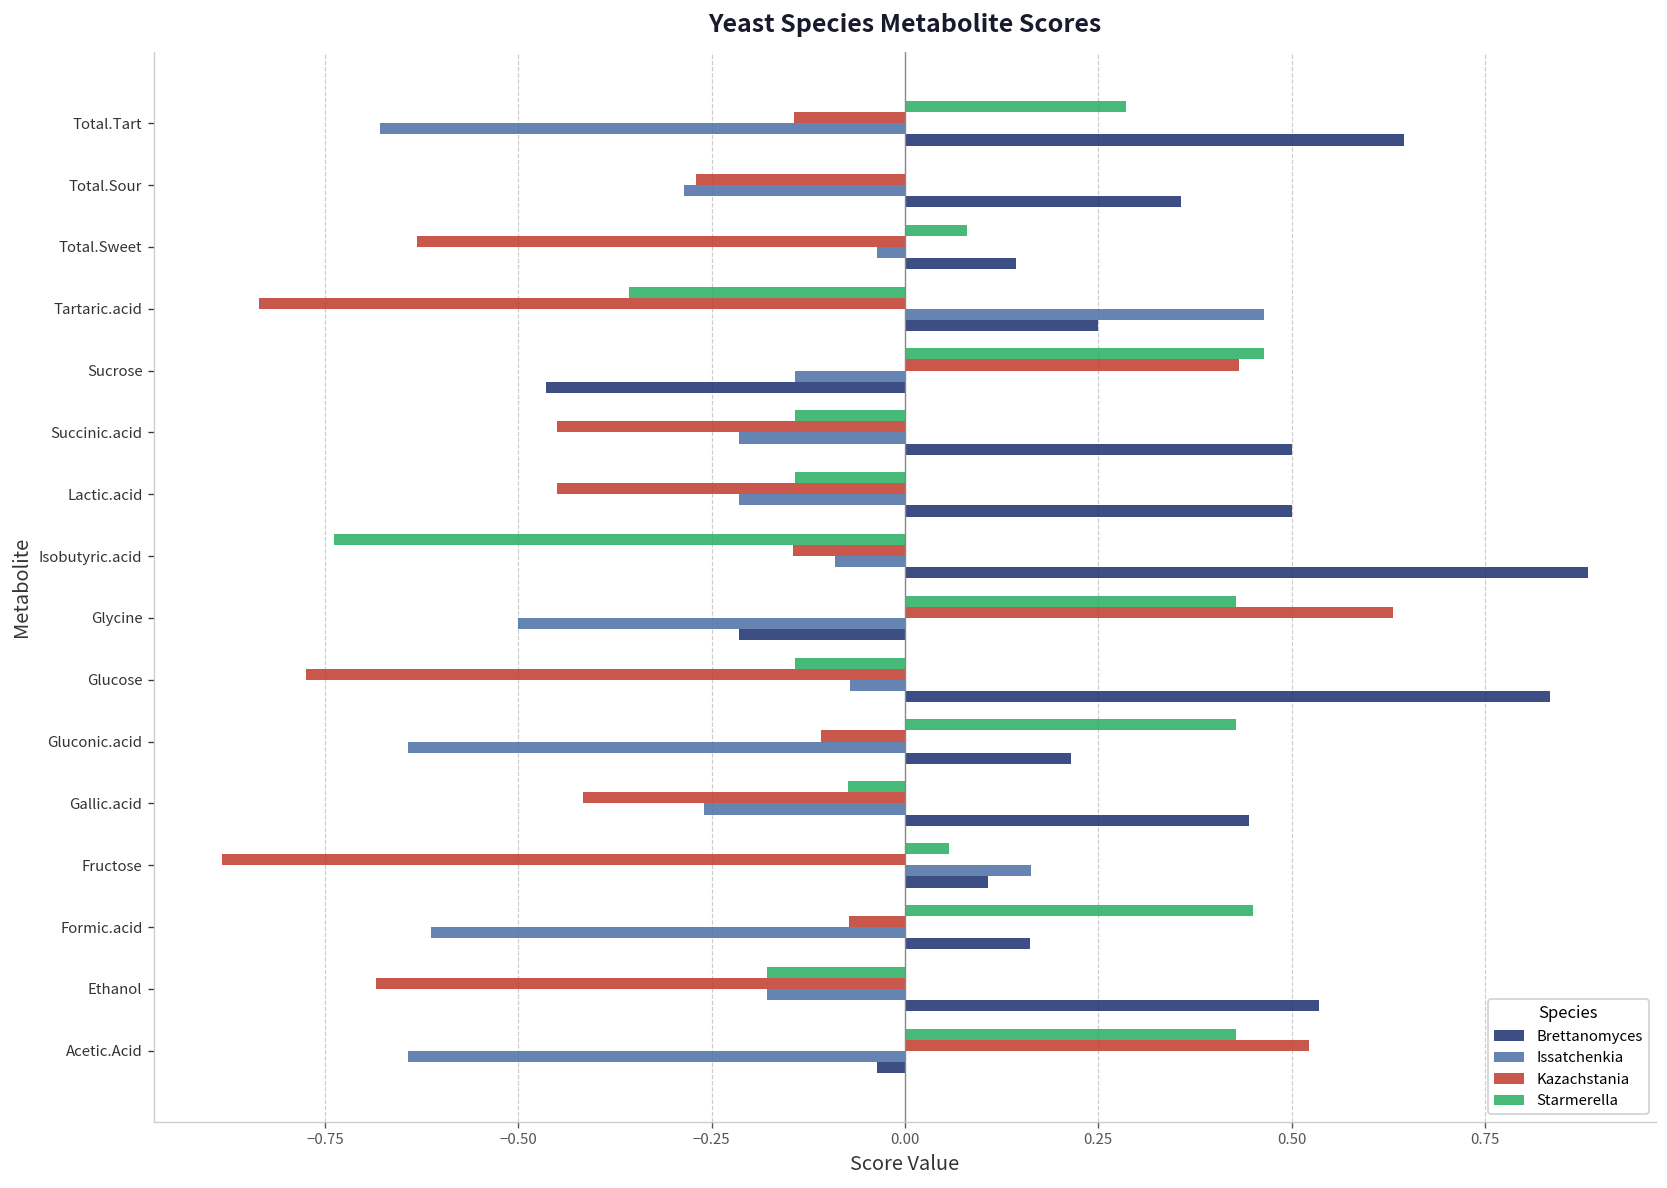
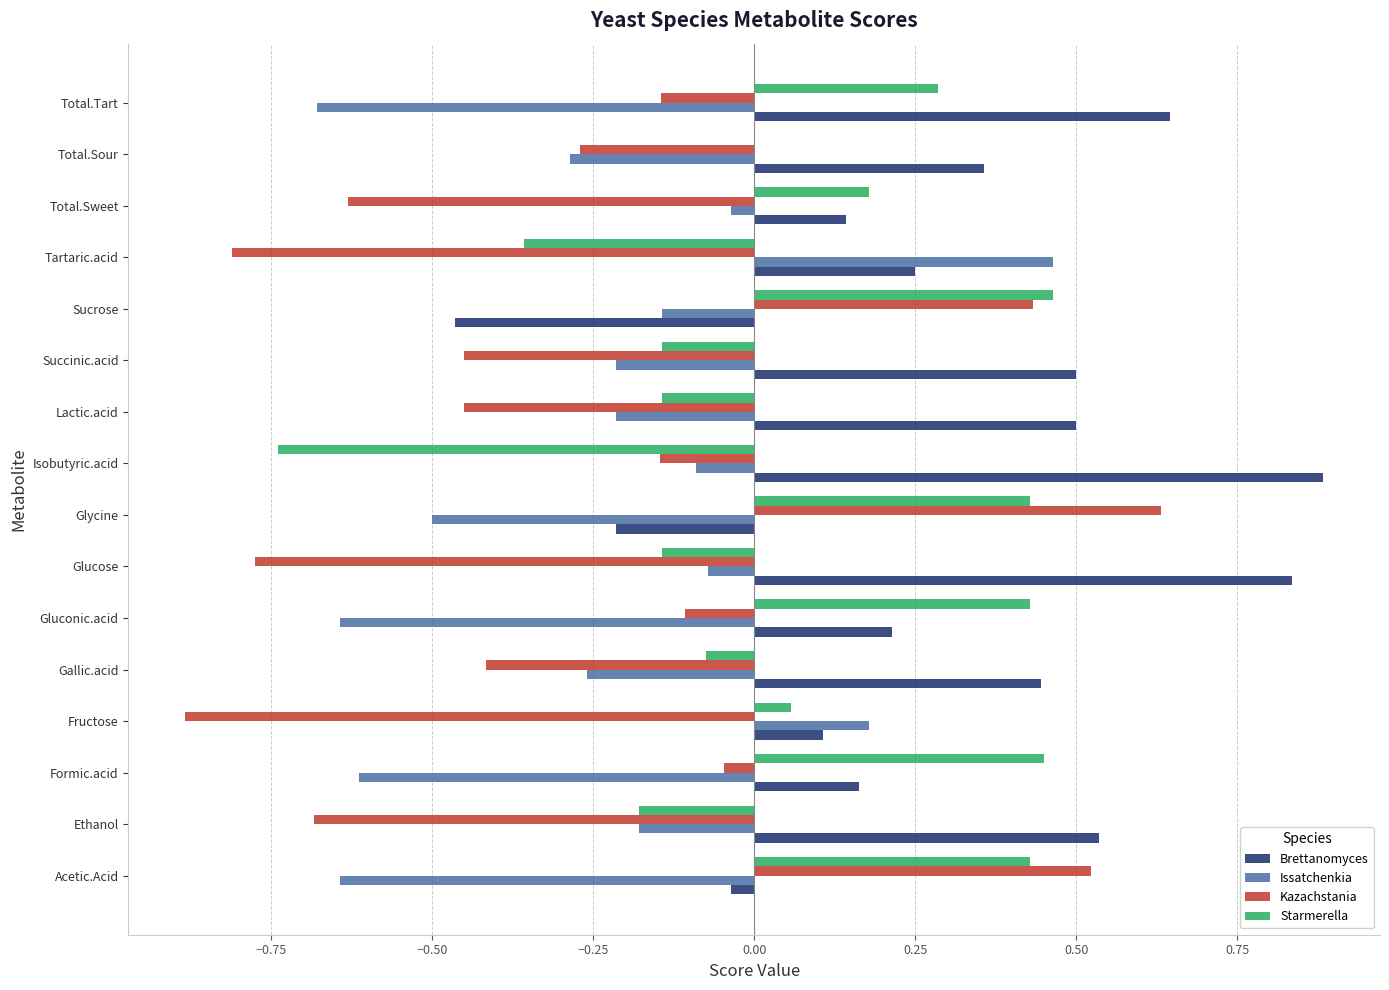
Starmerella, Total.Sweet: 0.08 -> 0.18
Kazachstania, Tartaric.acid: -0.84 -> -0.81
Issatchenkia, Fructose: 0.16 -> 0.18
Kazachstania, Formic.acid: -0.07 -> -0.05
